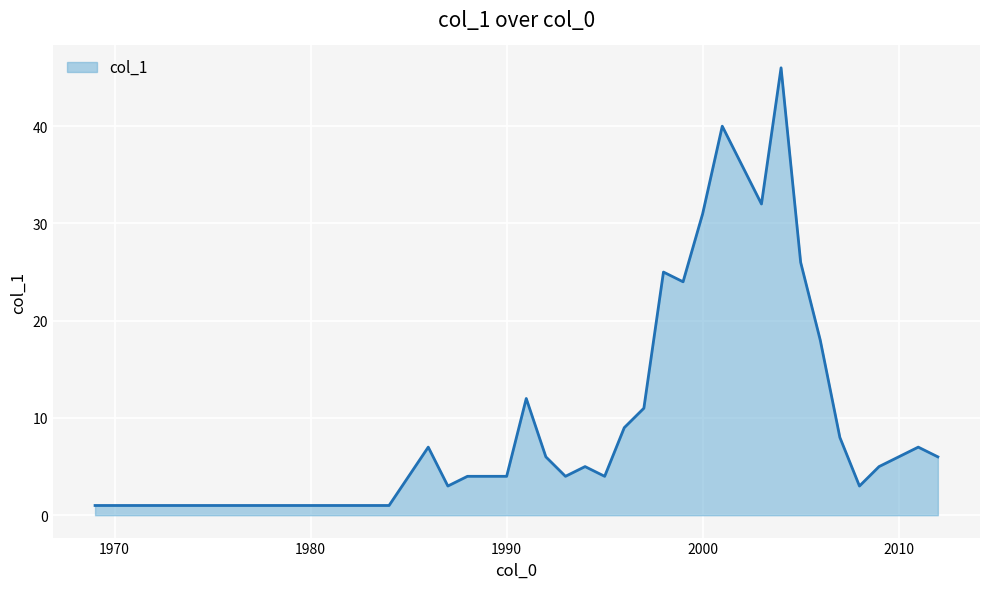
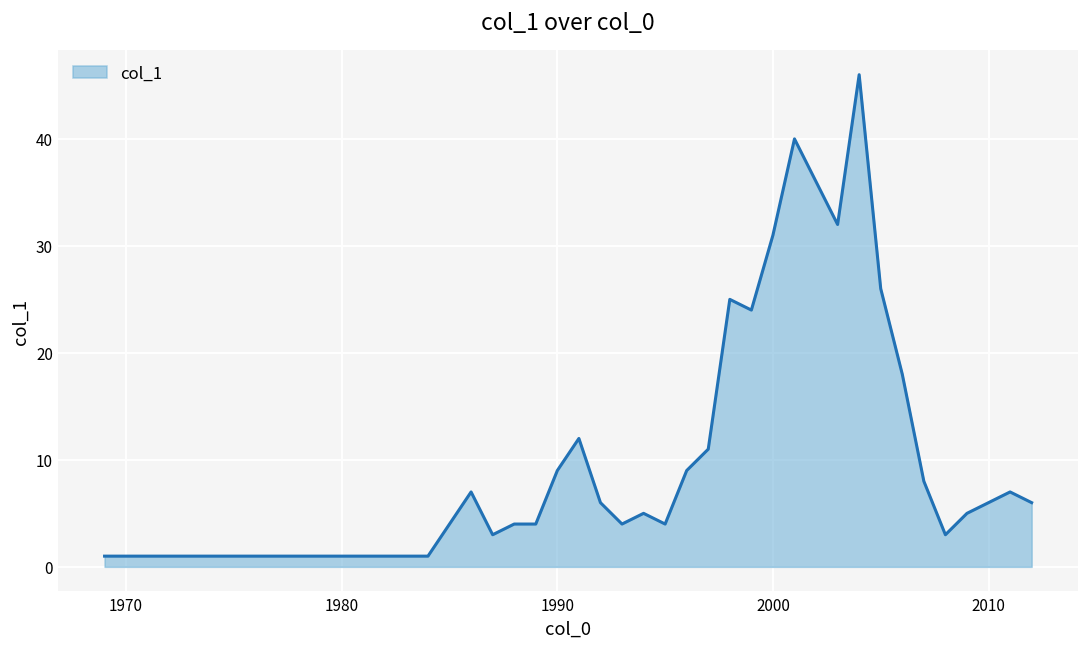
1990: 4 -> 9
